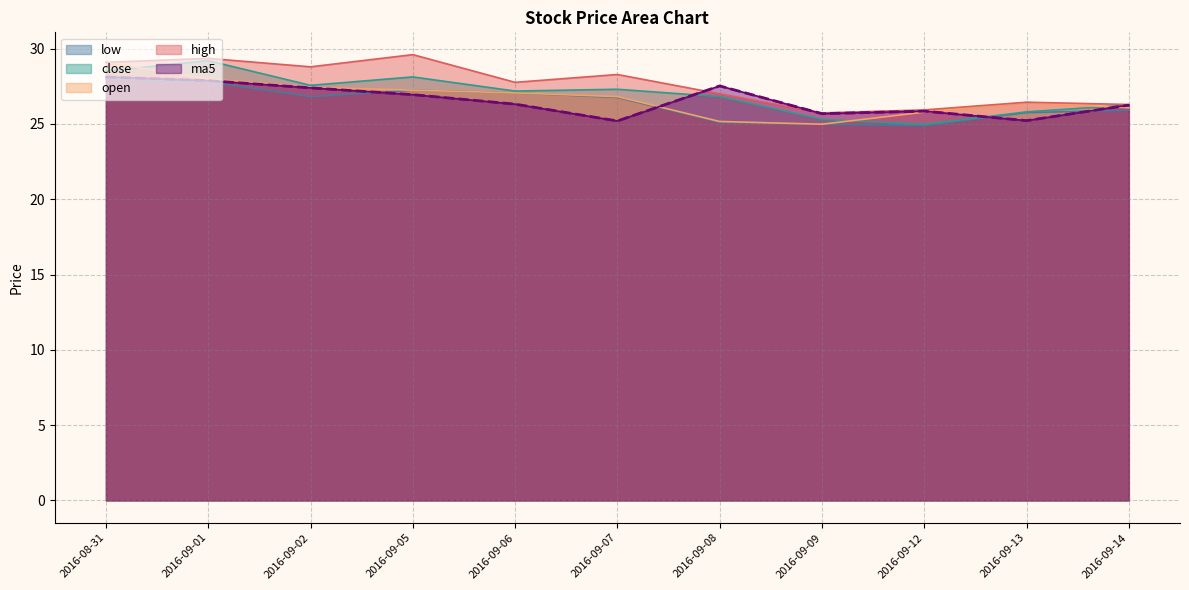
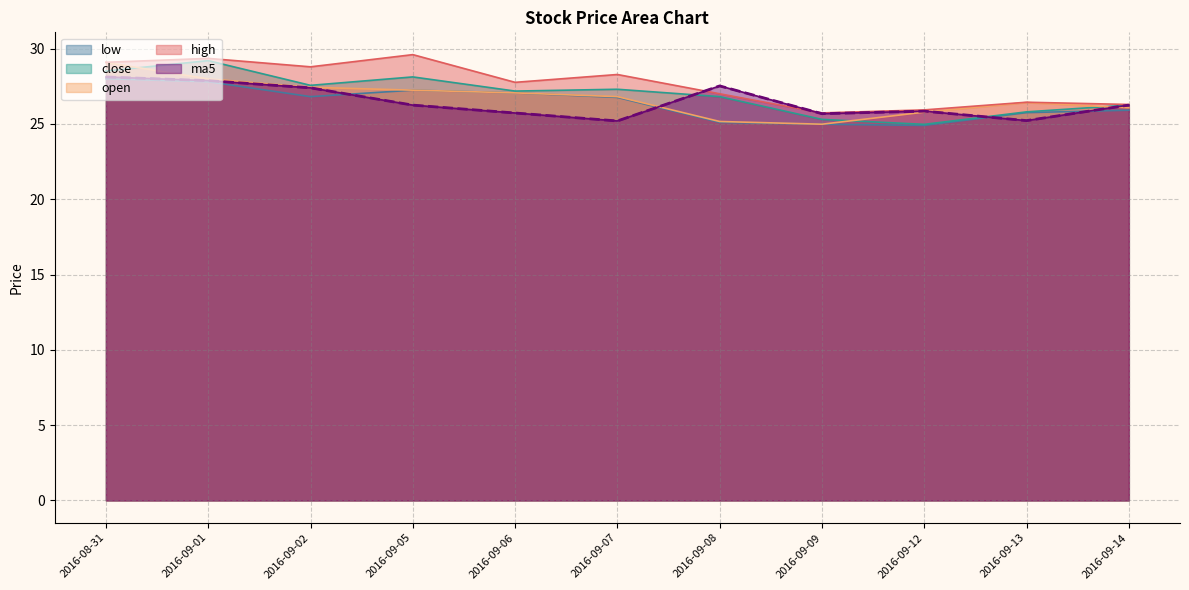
ma5, 2016-09-05: 26.9 -> 26.2
ma5, 2016-09-06: 26.3 -> 25.7
